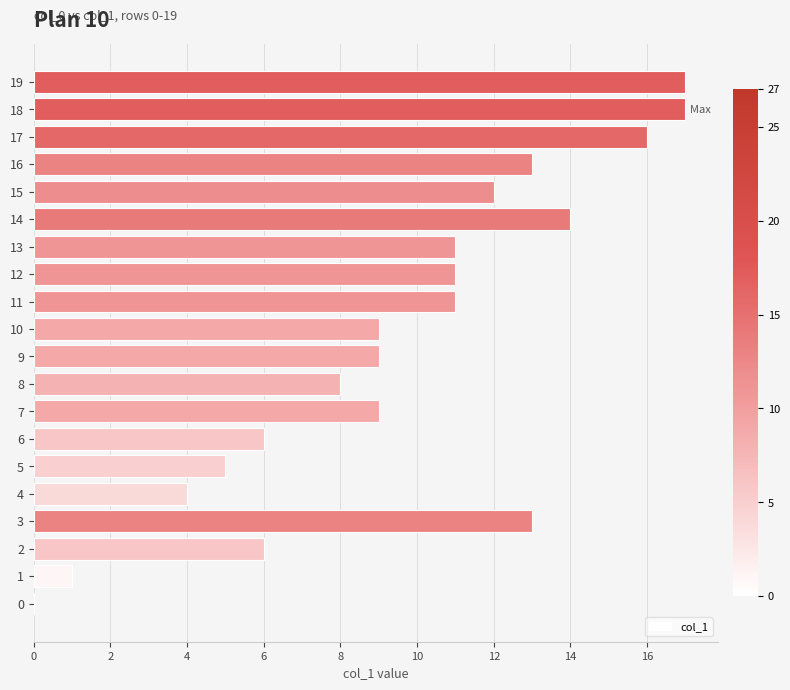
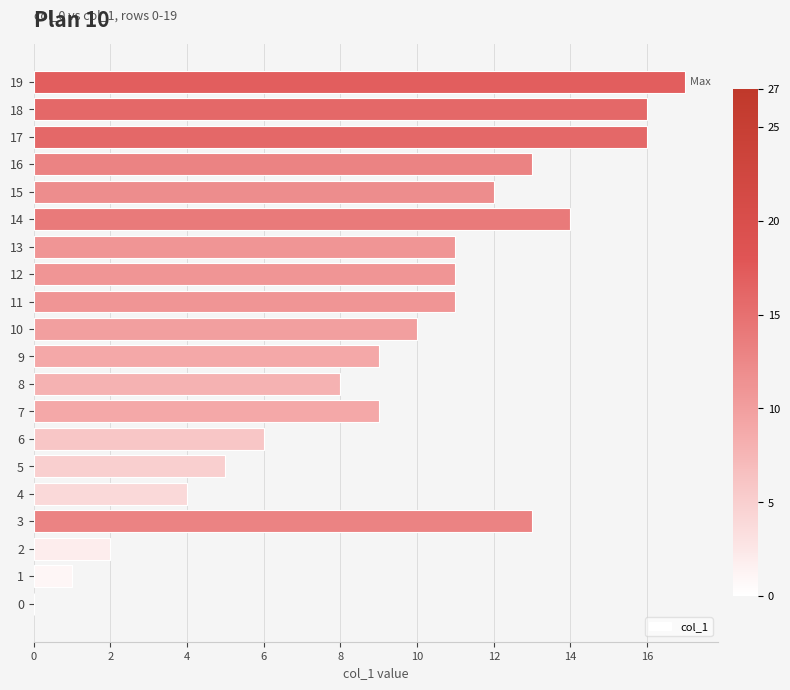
18: 17 -> 16
10: 9 -> 10
2: 6 -> 2
